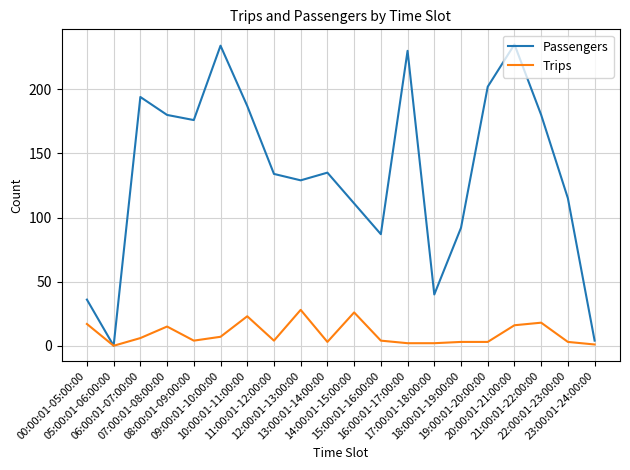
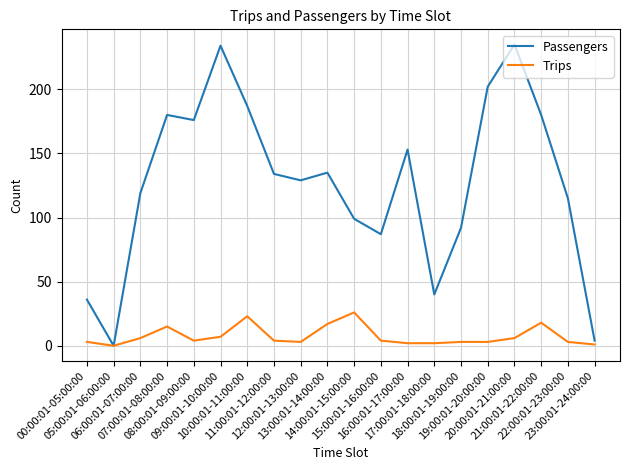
Trips, 00:00:01-05:00:00: 17 -> 3
Passengers, 06:00:01-07:00:00: 194 -> 119
Trips, 12:00:01-13:00:00: 28 -> 3
Trips, 13:00:01-14:00:00: 3 -> 17
Passengers, 14:00:01-15:00:00: 111 -> 99
Passengers, 16:00:01-17:00:00: 230 -> 153
Trips, 20:00:01-21:00:00: 16 -> 6
